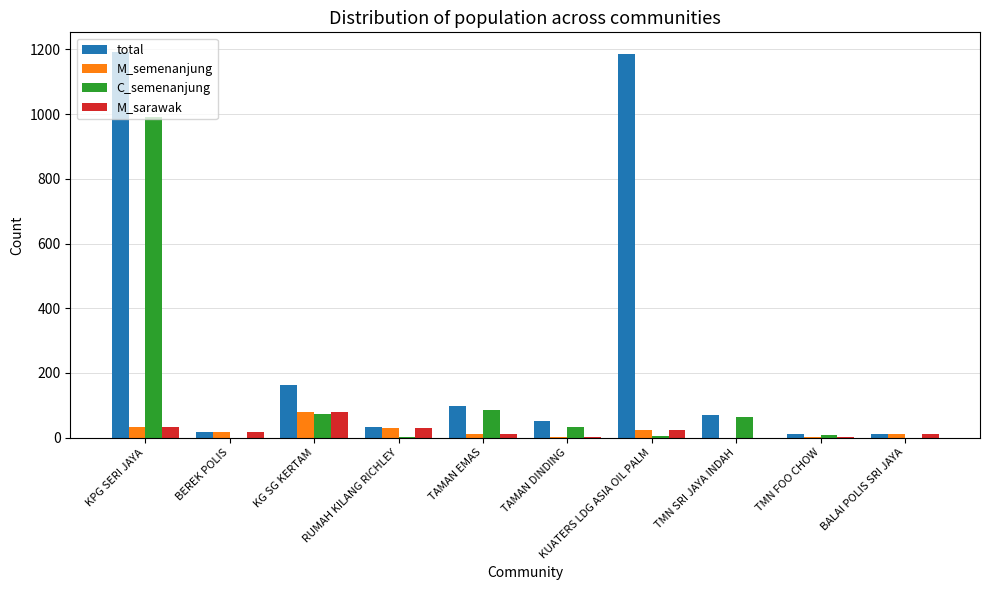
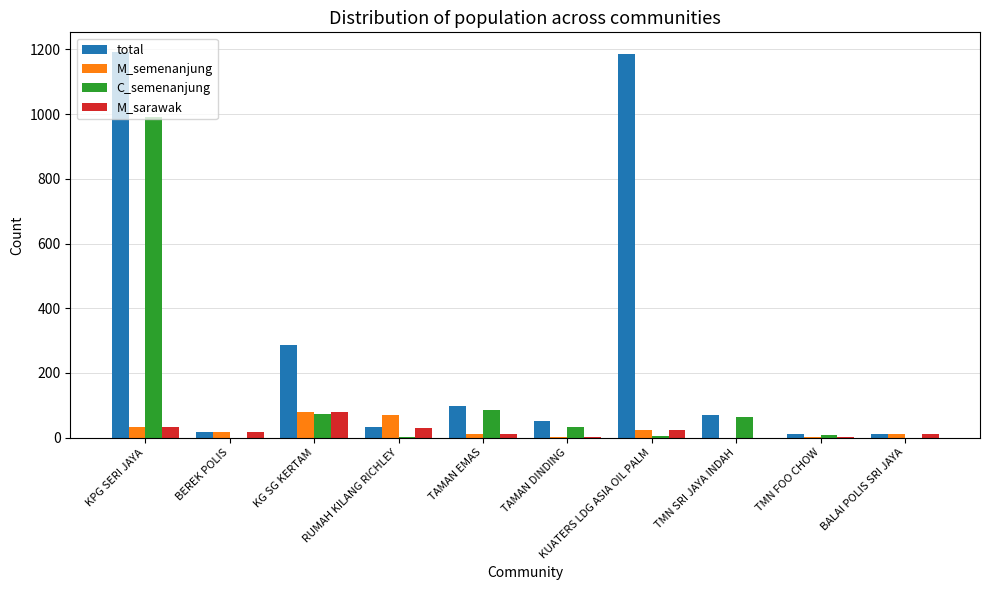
total, KG SG KERTAM: 160 -> 290
M_semenanjung, RUMAH KILANG RICHLEY: 30 -> 70
